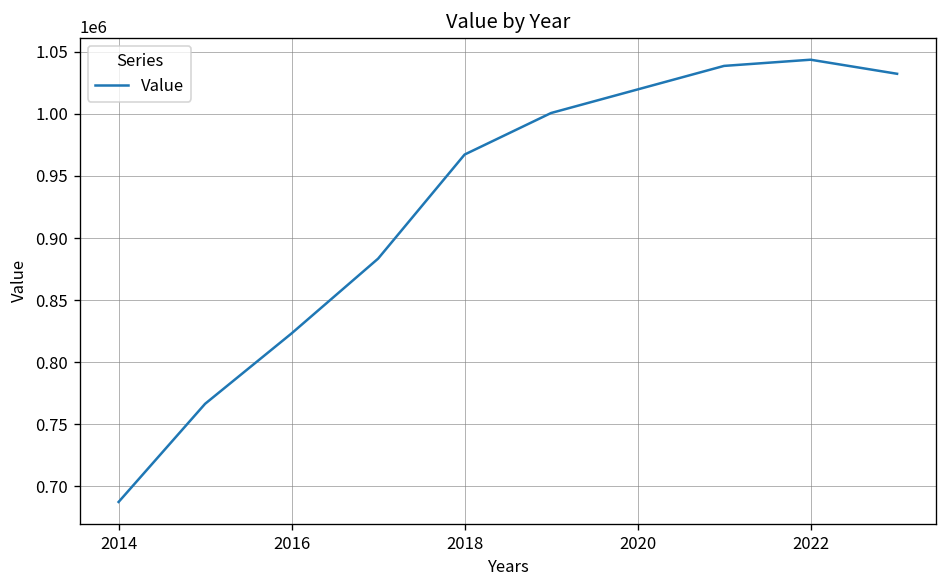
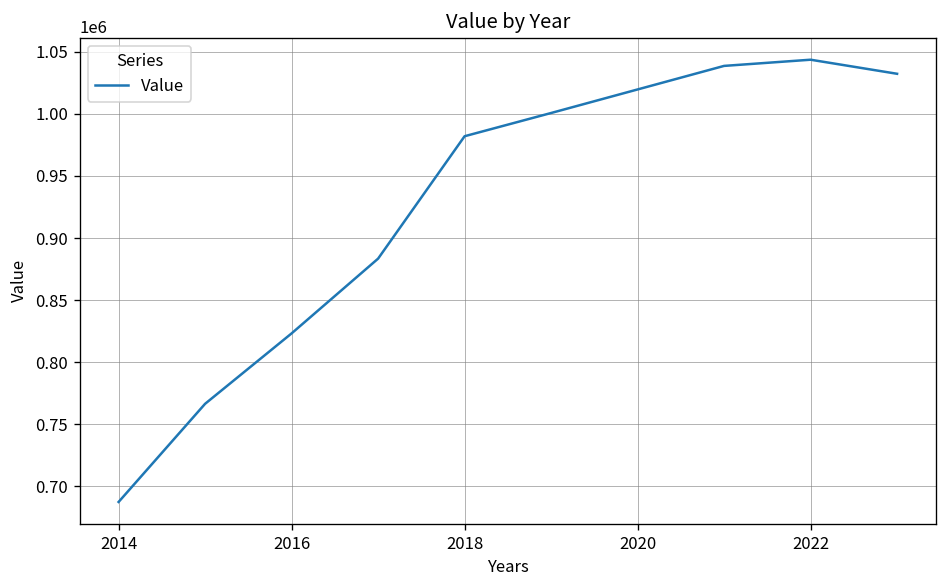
2018: 967000 -> 982000
